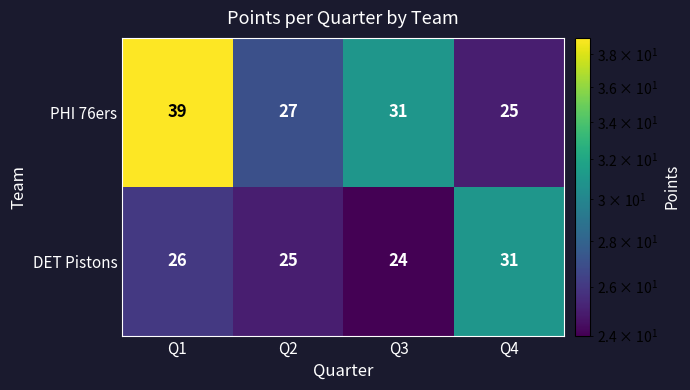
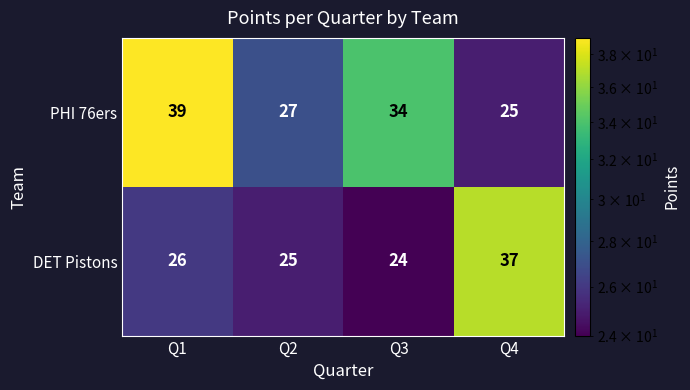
PHI 76ers, Q3: 31 -> 34
DET Pistons, Q4: 31 -> 37
